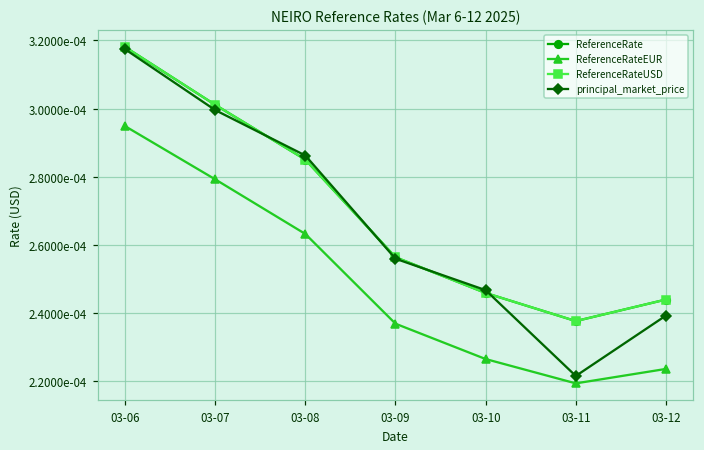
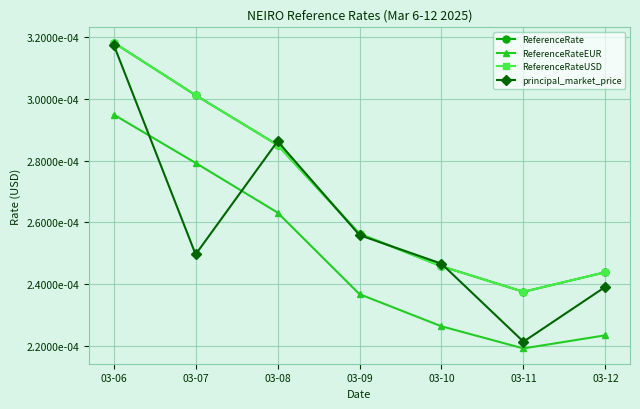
principal_market_price, 03-07: 0.000300 -> 0.000250
